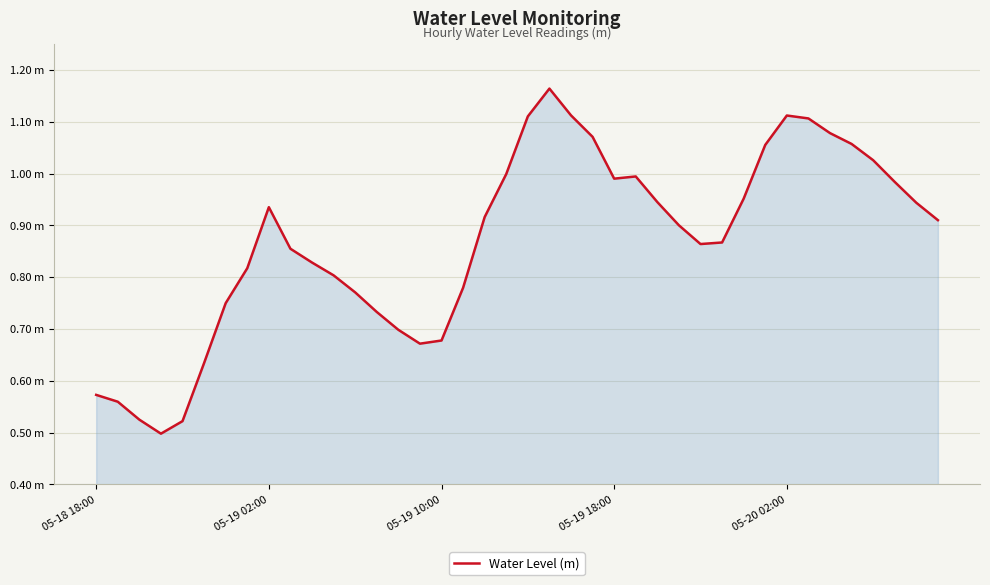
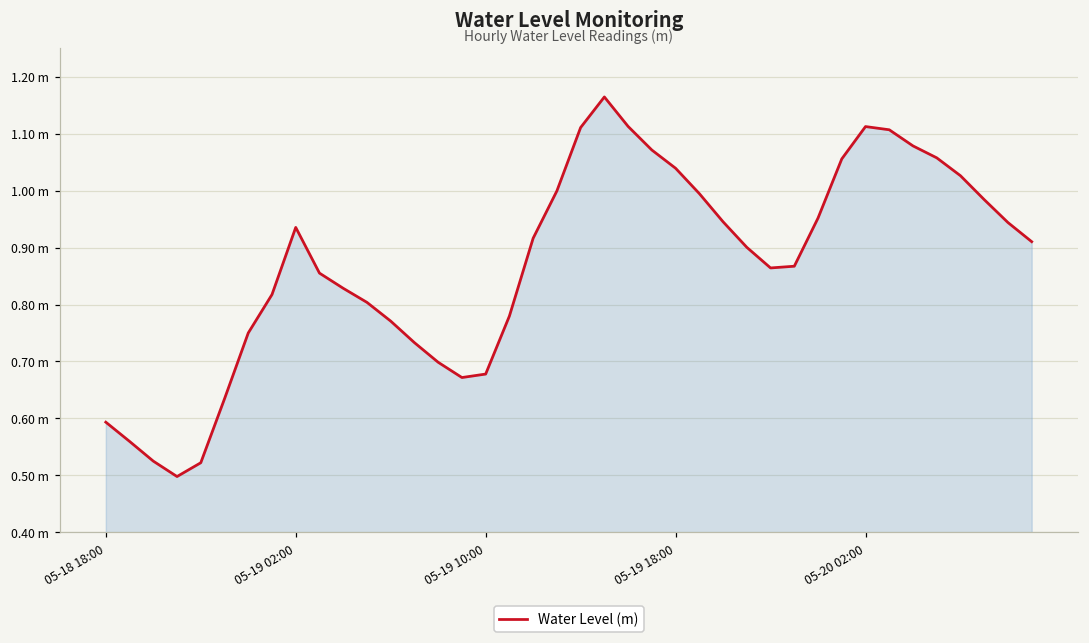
05-18 18:00: 0.57 m -> 0.59 m
05-19 18:00: 0.99 m -> 1.04 m
